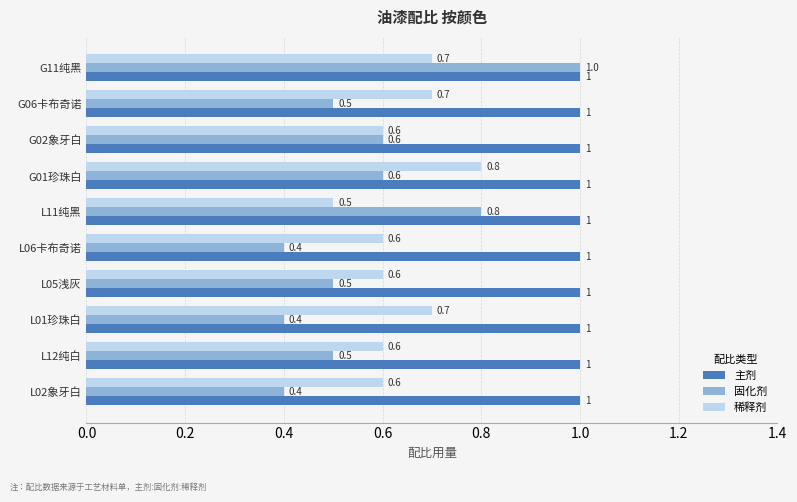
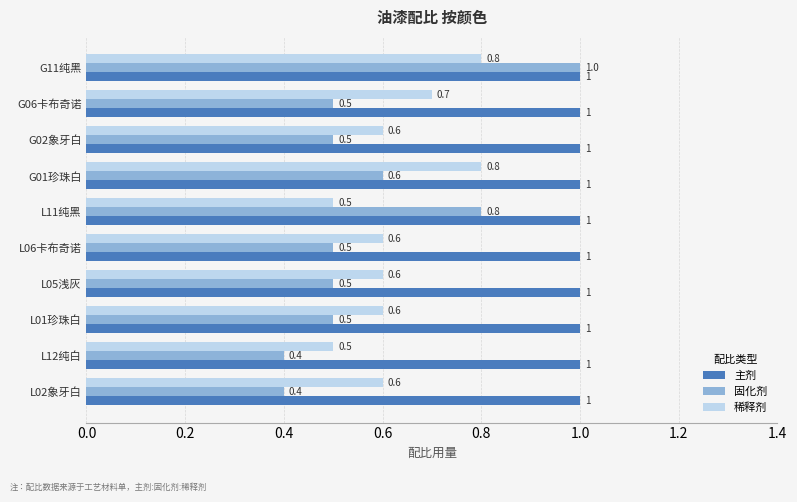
稀释剂, G11纯黑: 0.7 -> 0.8
固化剂, G02象牙白: 0.6 -> 0.5
固化剂, L06卡布奇诺: 0.4 -> 0.5
稀释剂, L01珍珠白: 0.7 -> 0.6
固化剂, L01珍珠白: 0.4 -> 0.5
稀释剂, L12纯白: 0.6 -> 0.5
固化剂, L12纯白: 0.5 -> 0.4
